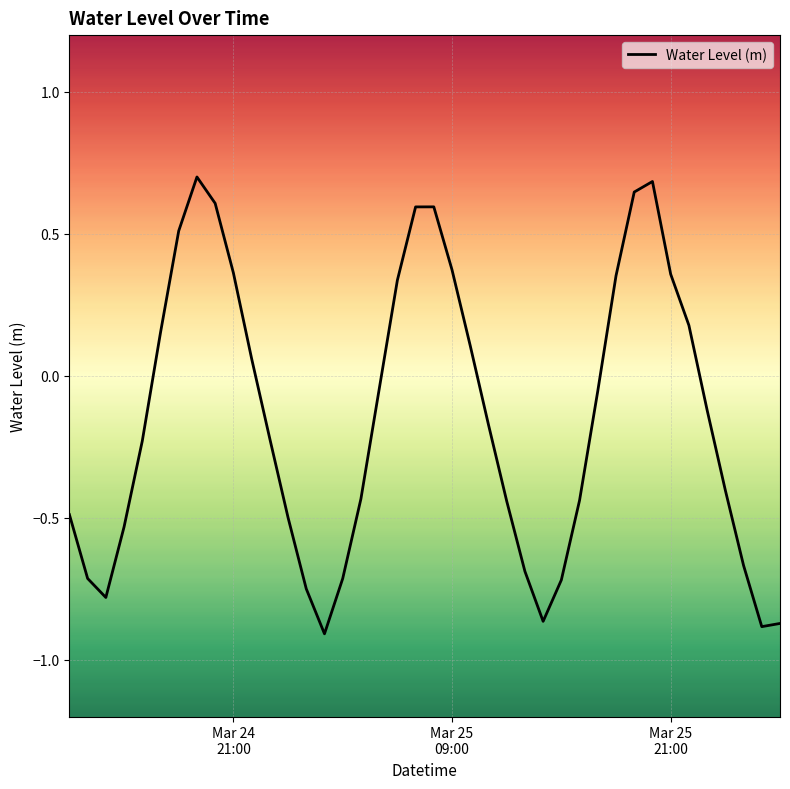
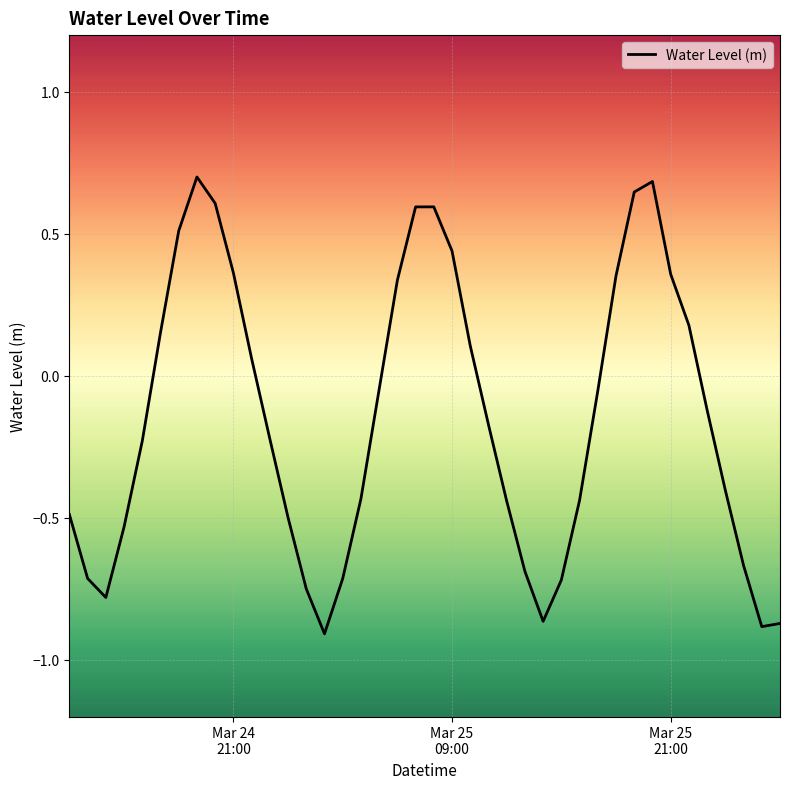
Mar 25 09:00: 0.37 -> 0.44
